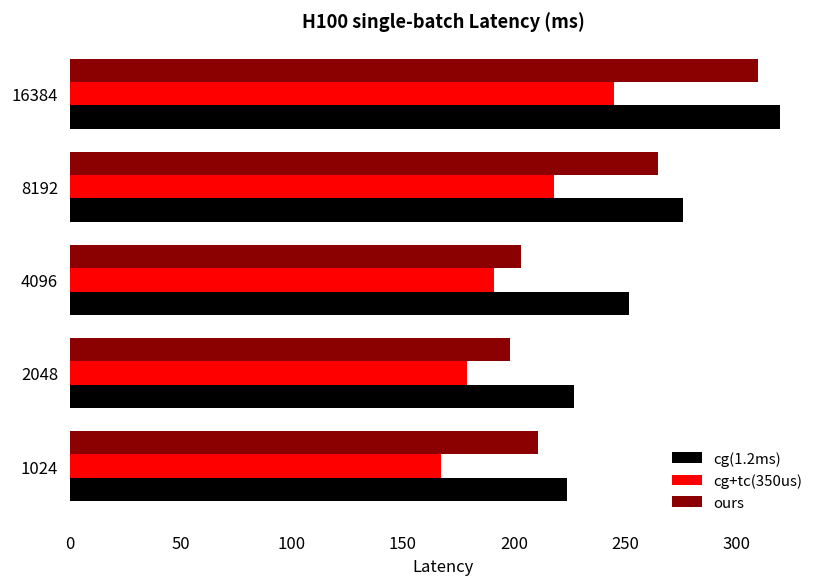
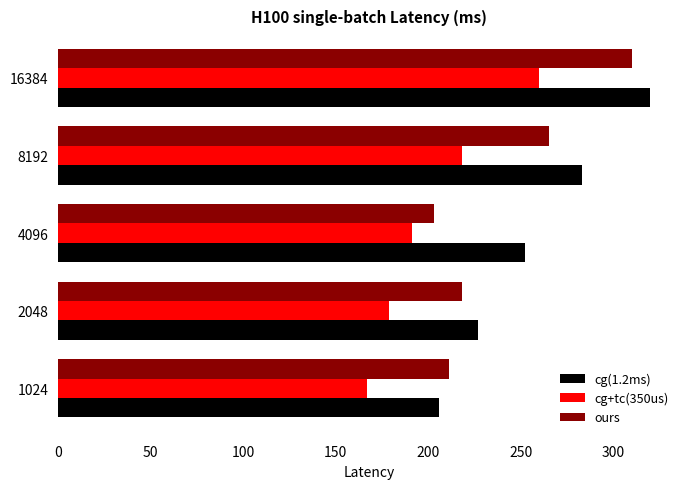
cg+tc(350us), 16384: 245 -> 260
cg(1.2ms), 8192: 276 -> 283
ours, 2048: 198 -> 218
cg(1.2ms), 1024: 224 -> 206
